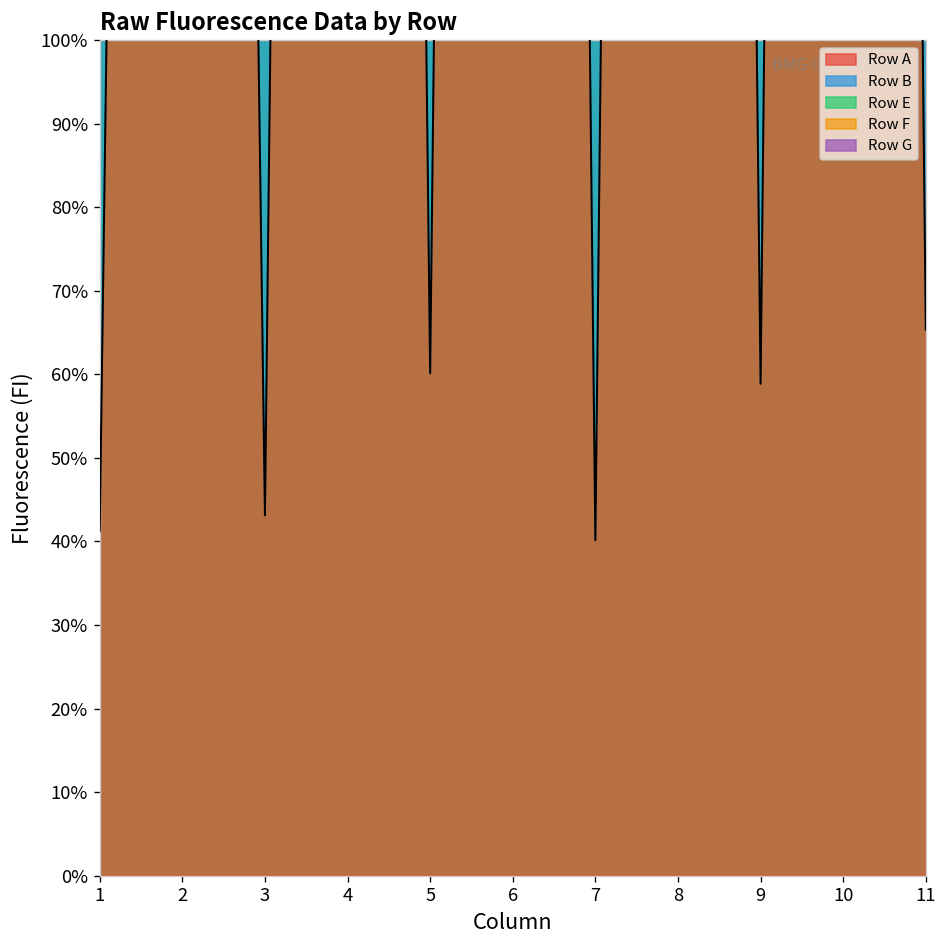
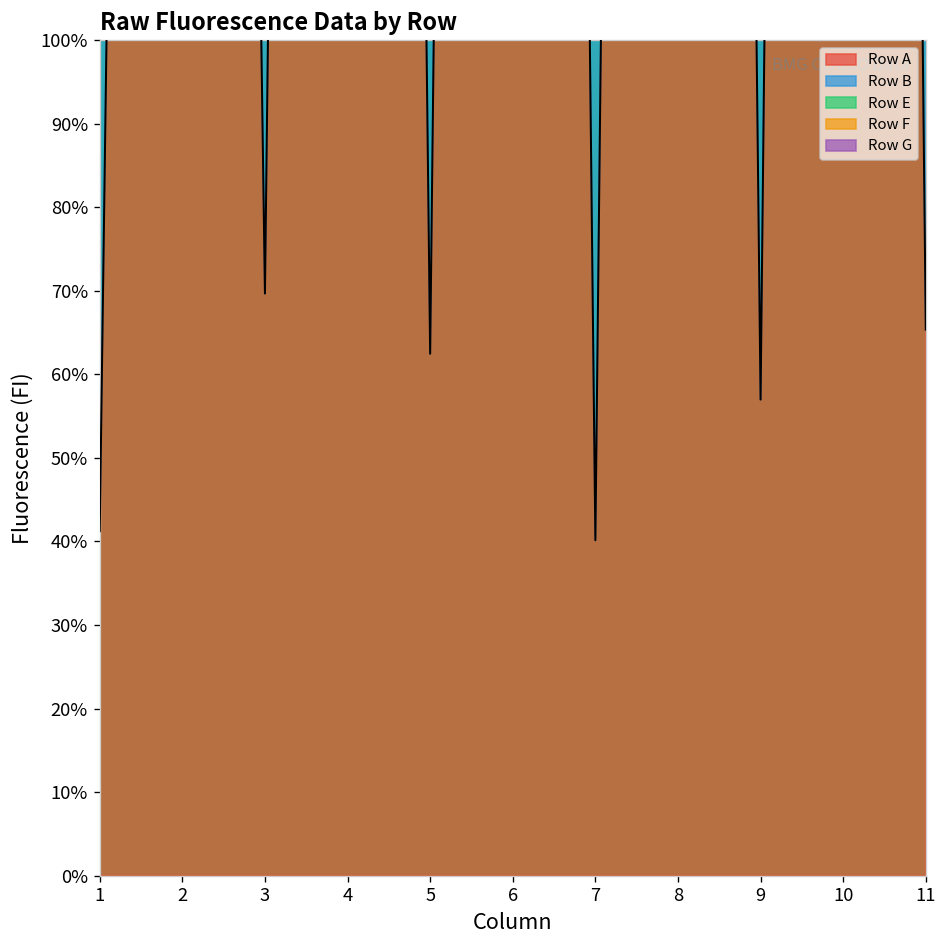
Row A, 3: 43% -> 70%
Row A, 5: 60% -> 62%
Row A, 9: 59% -> 57%
